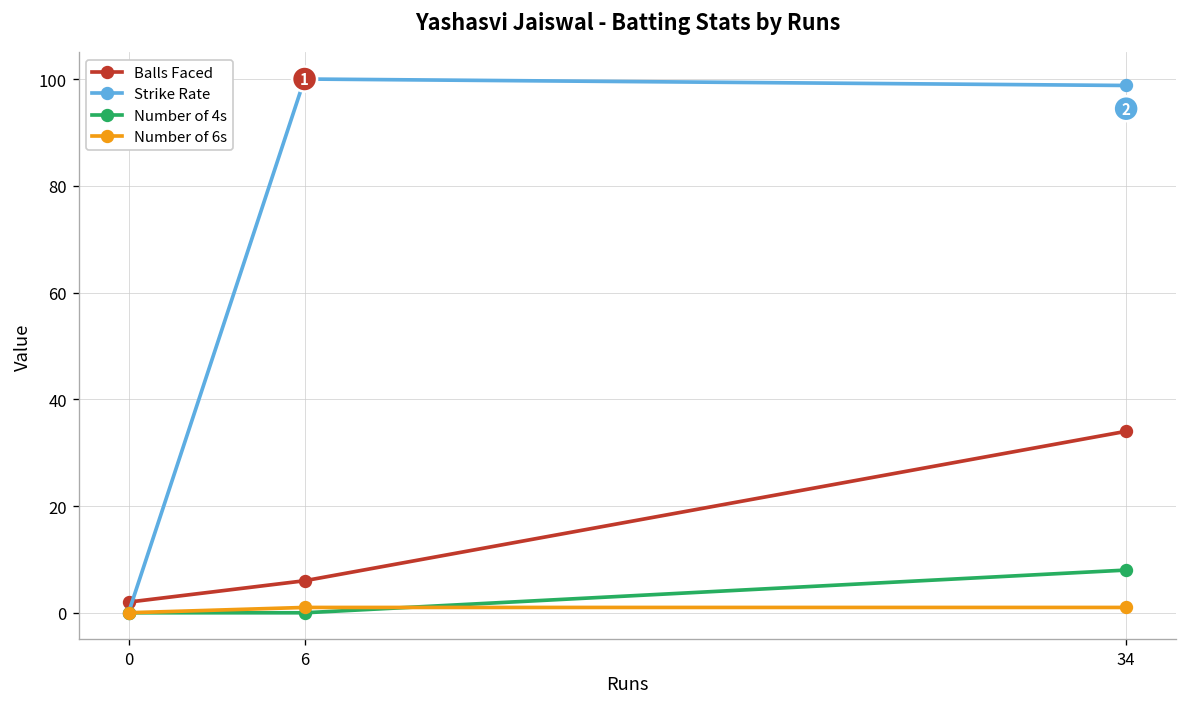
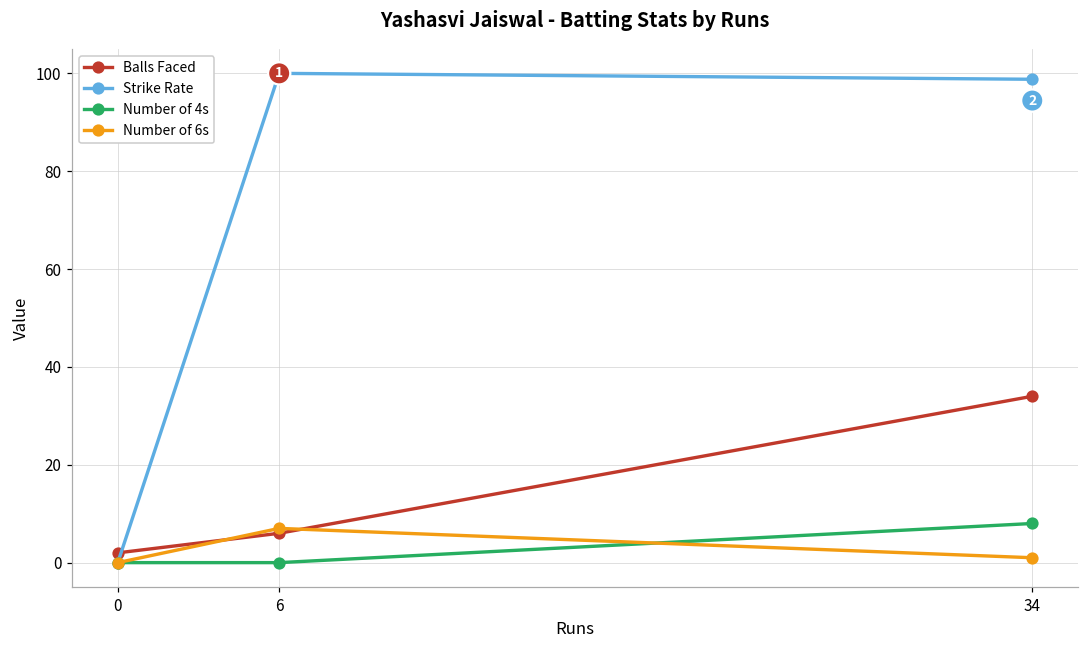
Number of 6s, 6: 1 -> 7
